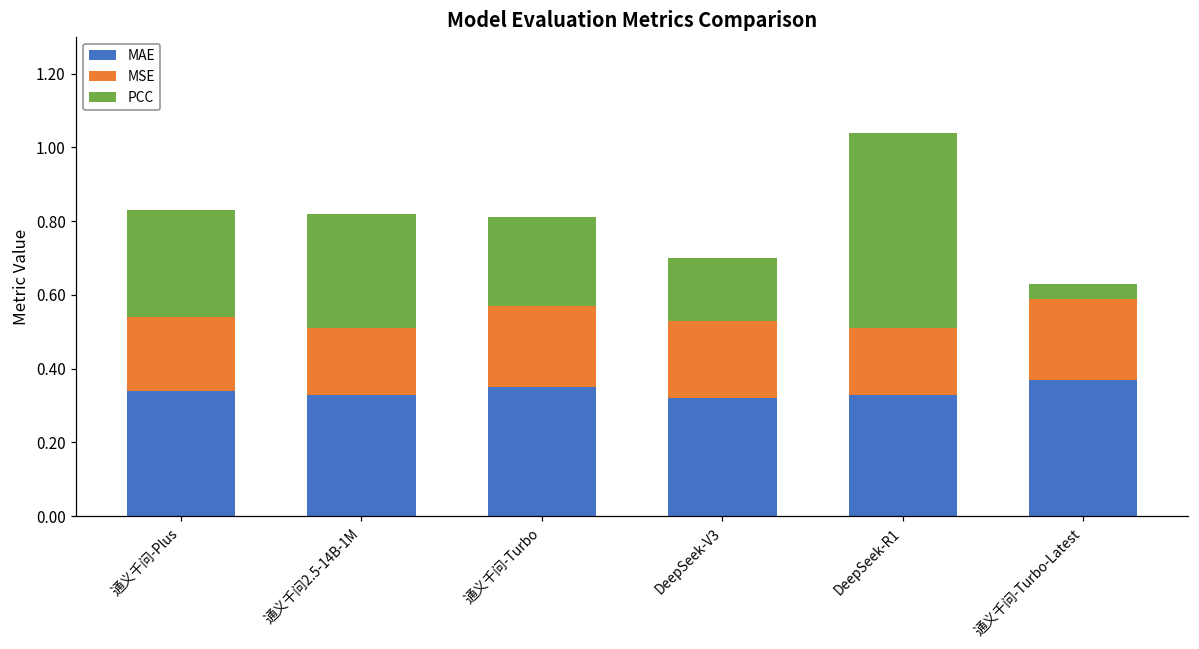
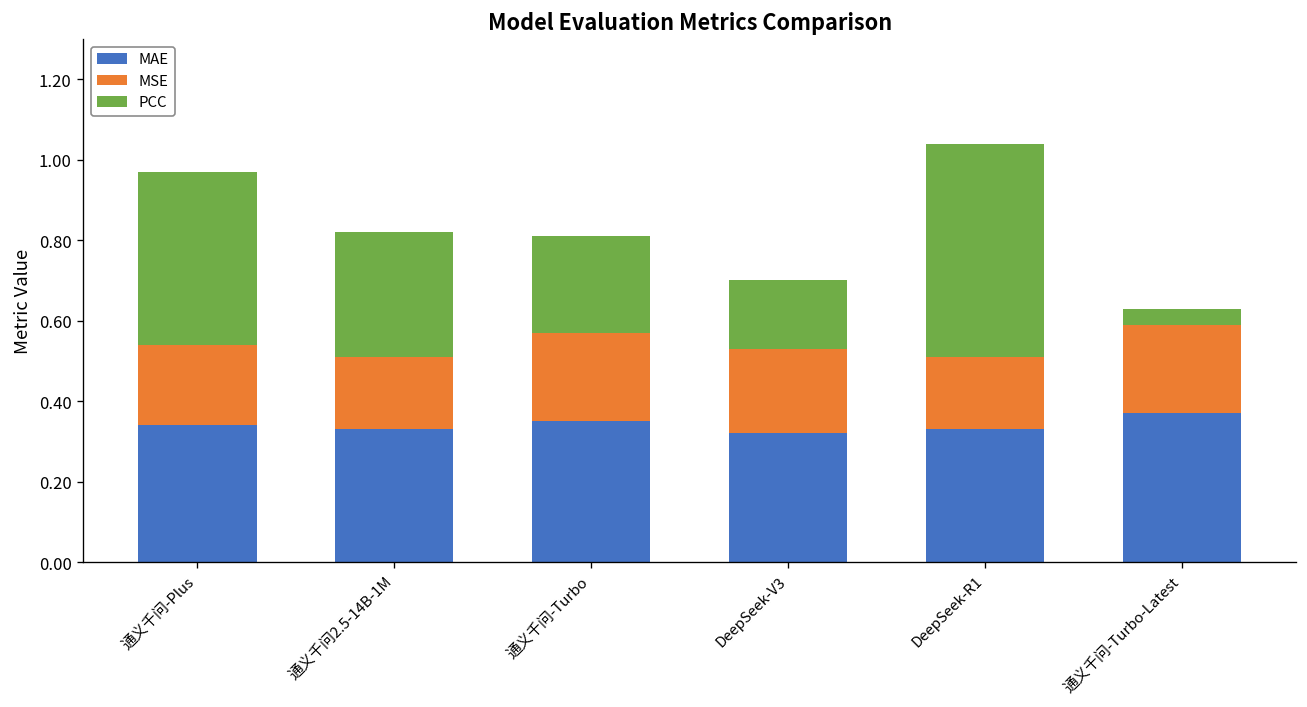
PCC, 通义千问-Plus: 0.29 -> 0.43
